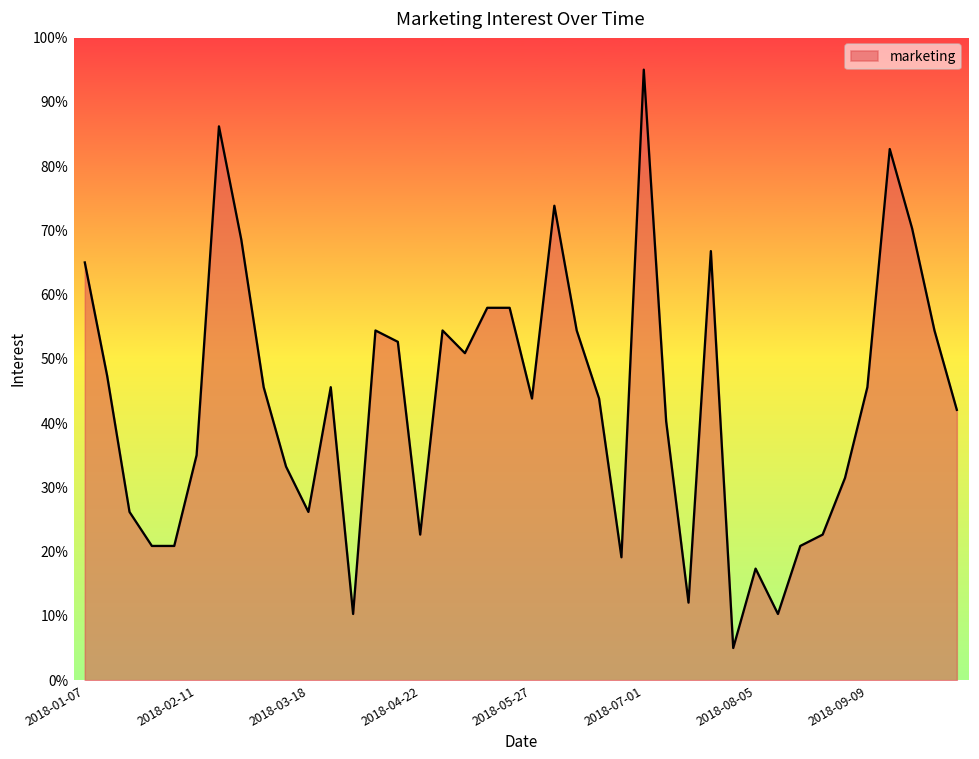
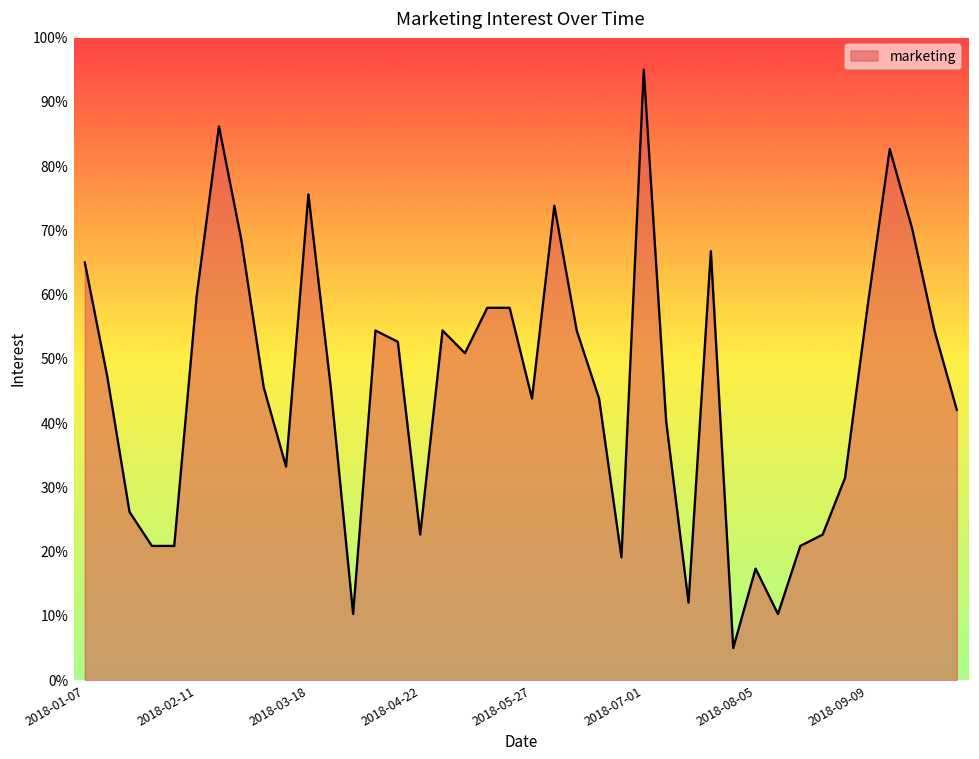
2018-02-11: 35% -> 60%
2018-03-18: 26% -> 76%
2018-09-09: 46% -> 58%
